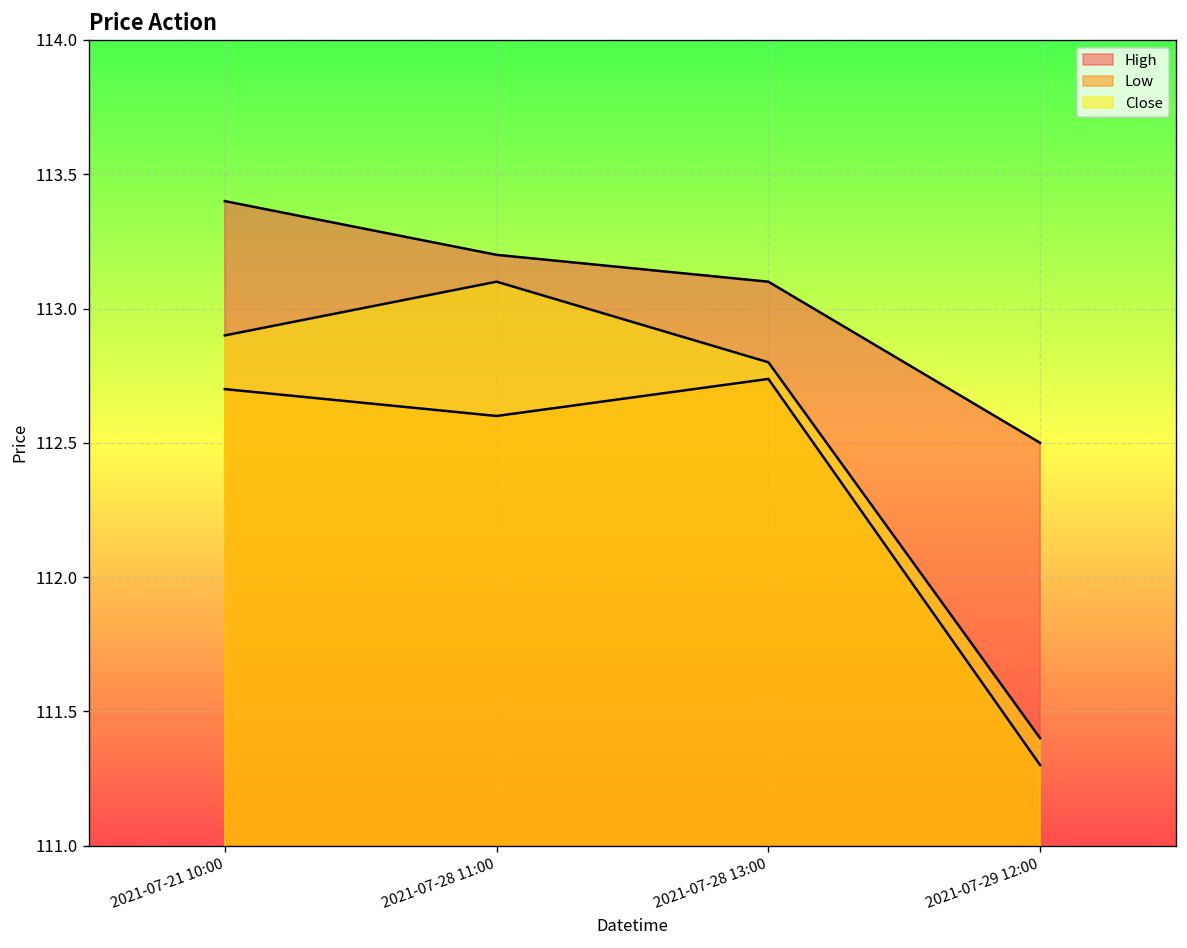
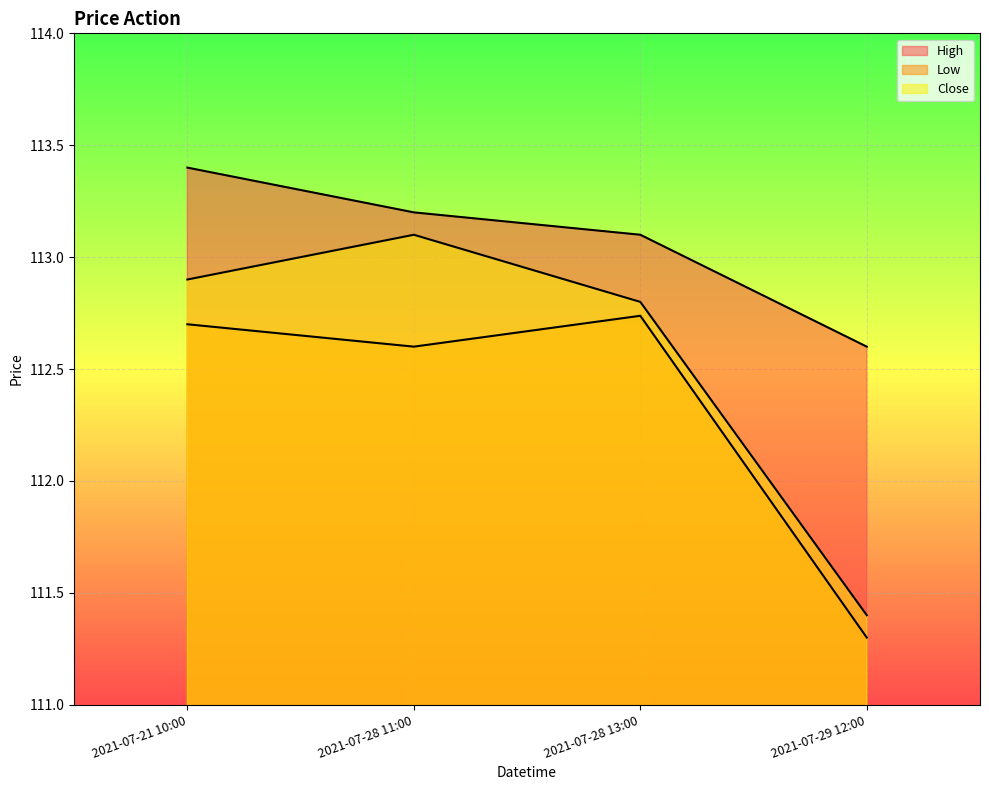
High, 2021-07-29 12:00: 112.5 -> 112.6
